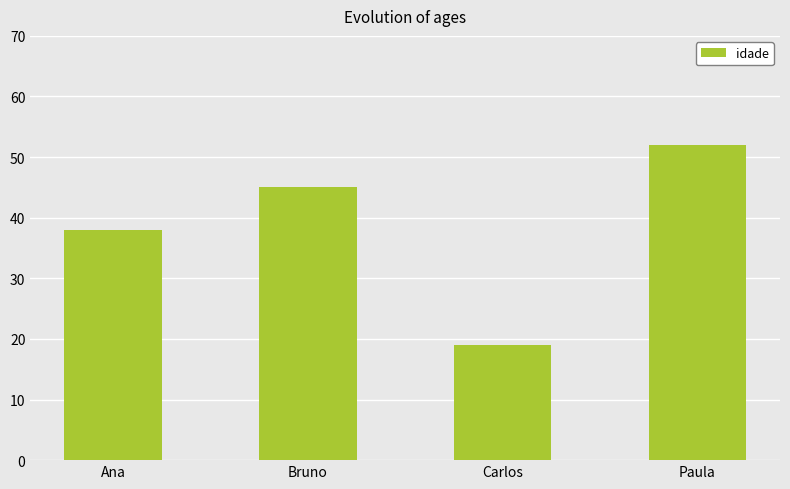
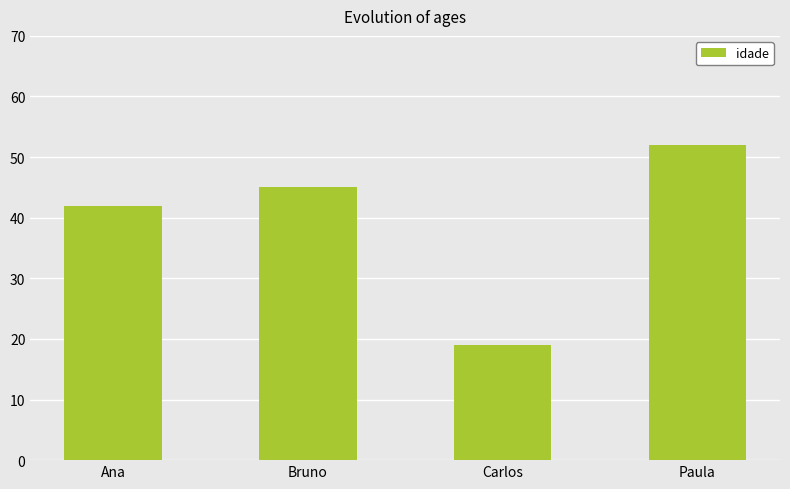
Ana: 38 -> 42
